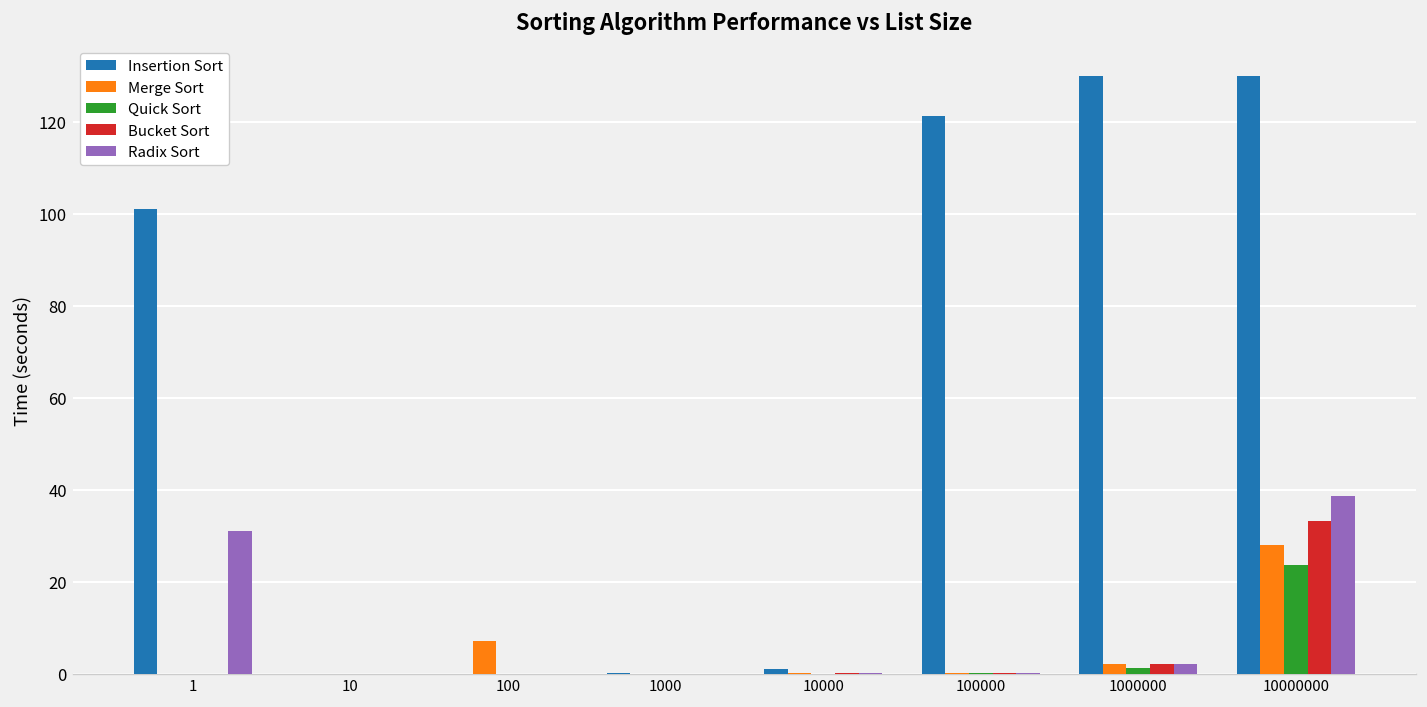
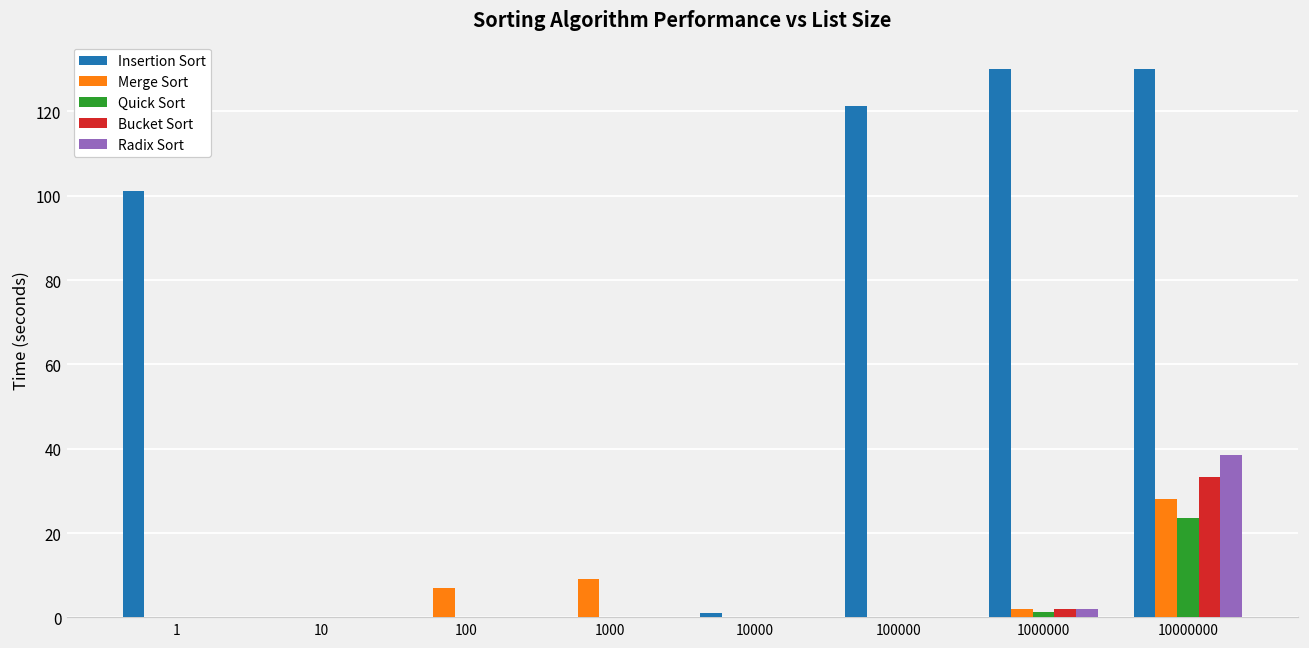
Radix Sort, 1: 31 -> 0
Merge Sort, 1000: 0 -> 9
